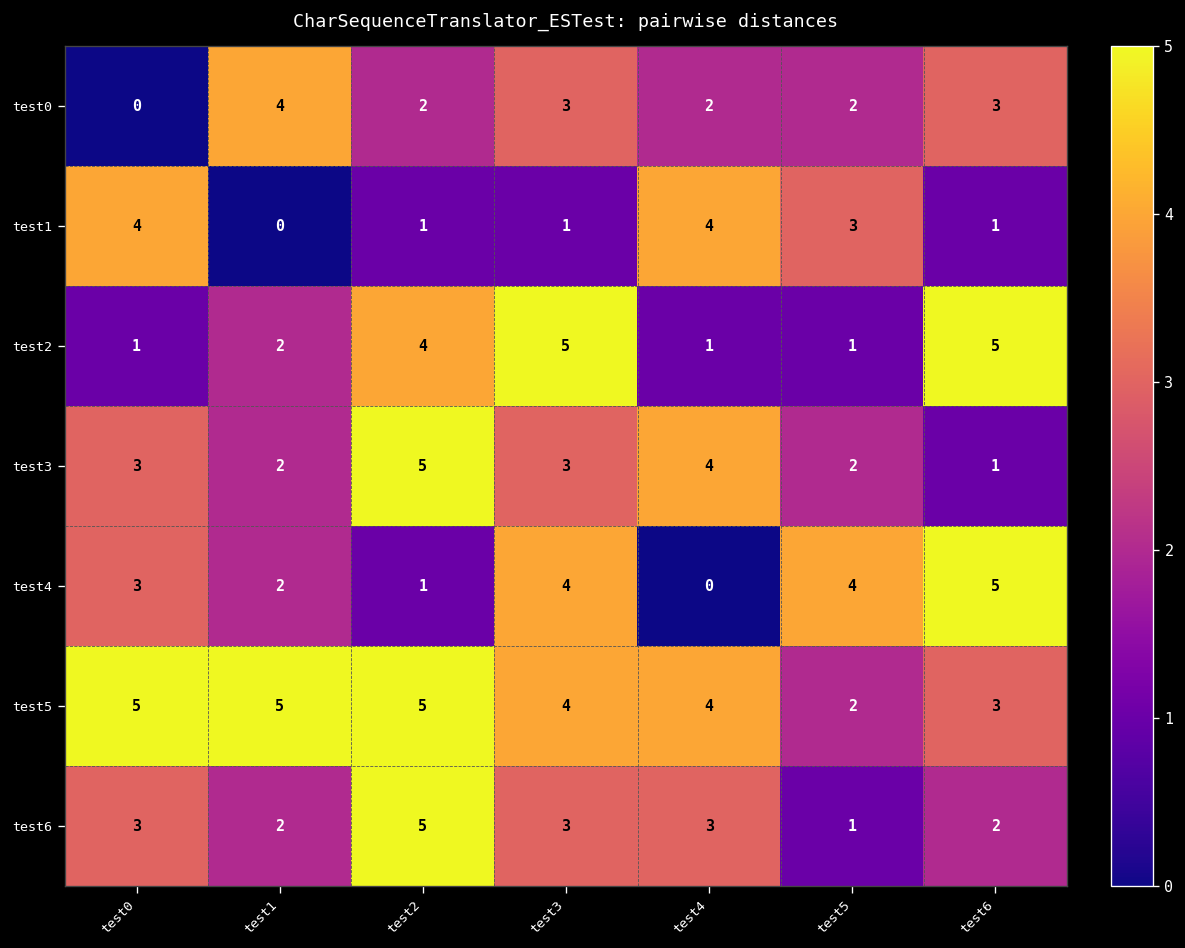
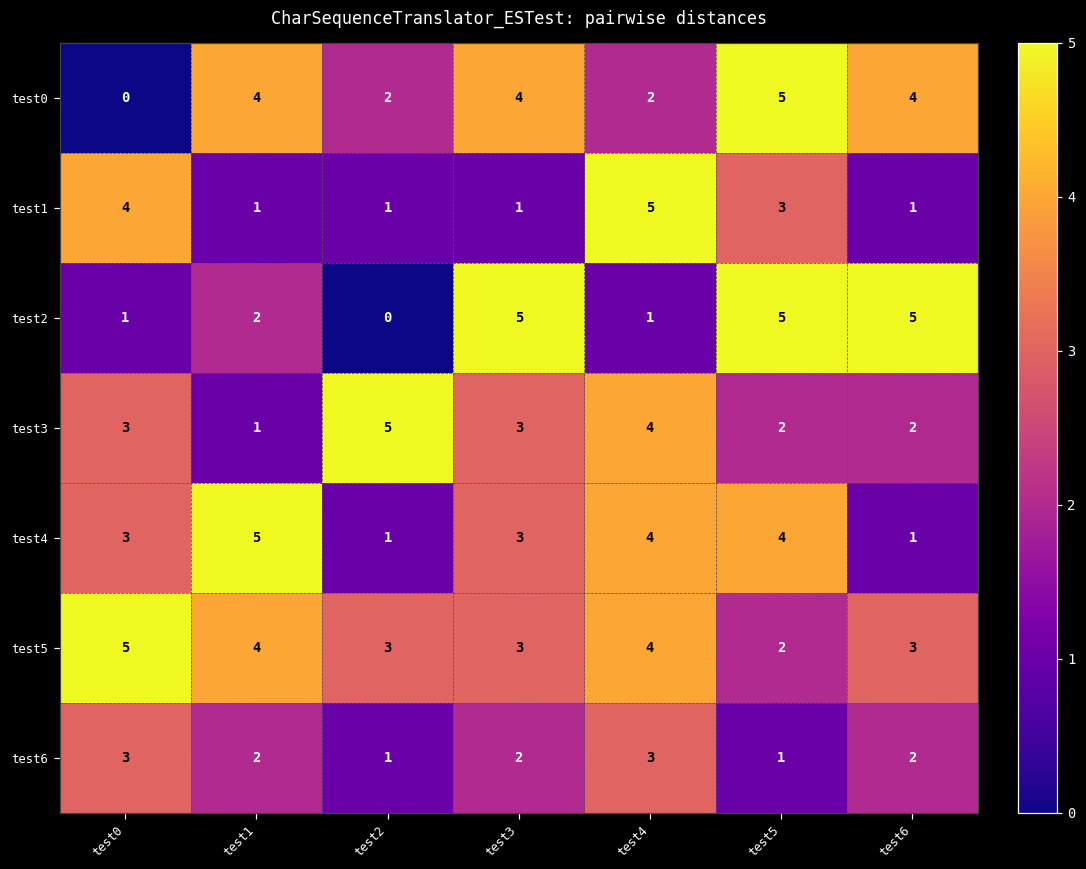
test0, test3: 3 -> 4
test0, test5: 2 -> 5
test0, test6: 3 -> 4
test1, test1: 0 -> 1
test1, test4: 4 -> 5
test2, test2: 4 -> 0
test2, test5: 1 -> 5
test3, test1: 2 -> 1
test3, test6: 1 -> 2
test4, test1: 2 -> 5
test4, test3: 4 -> 3
test4, test4: 0 -> 4
test4, test6: 5 -> 1
test5, test1: 5 -> 4
test5, test2: 5 -> 3
test5, test3: 4 -> 3
test6, test2: 5 -> 1
test6, test3: 3 -> 2
